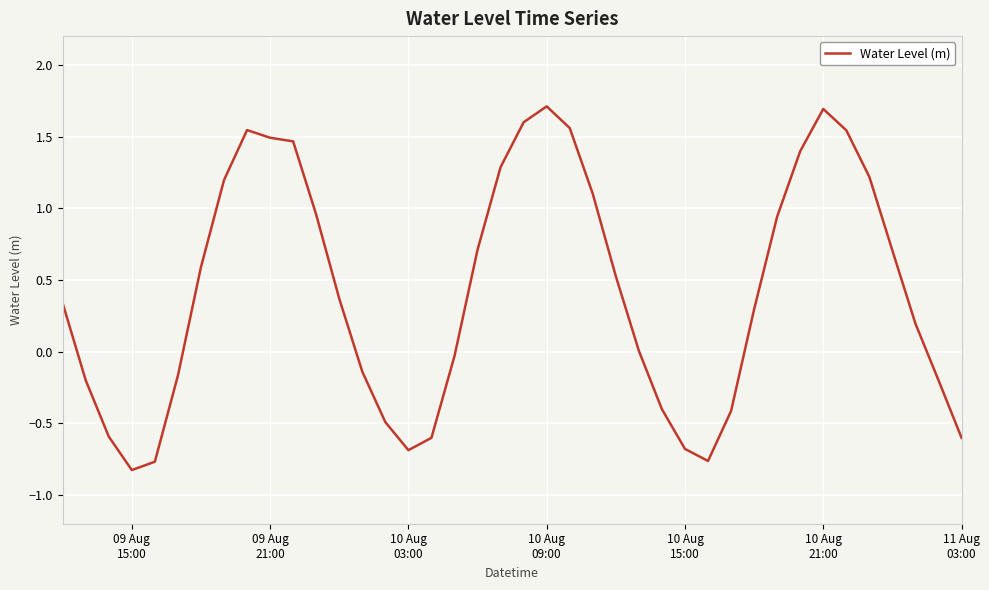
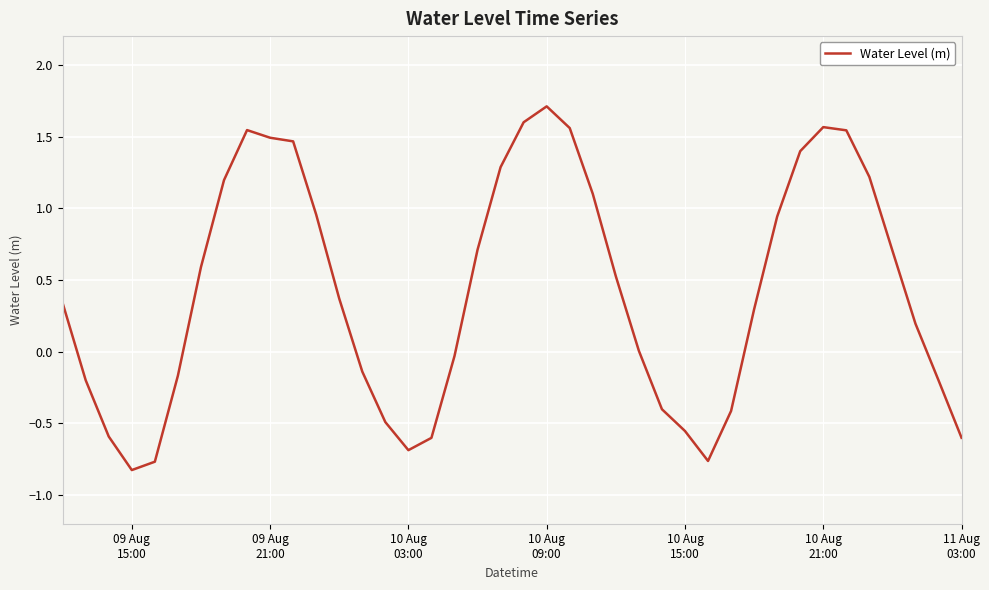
10 Aug 15:00: -0.68 -> -0.55
10 Aug 21:00: 1.69 -> 1.57
